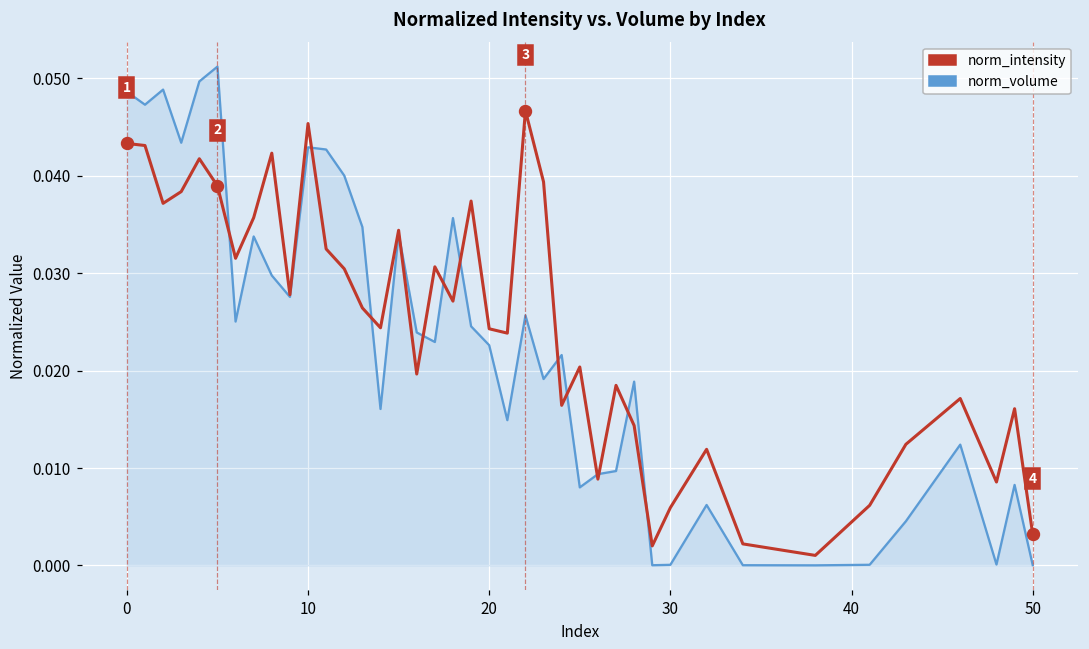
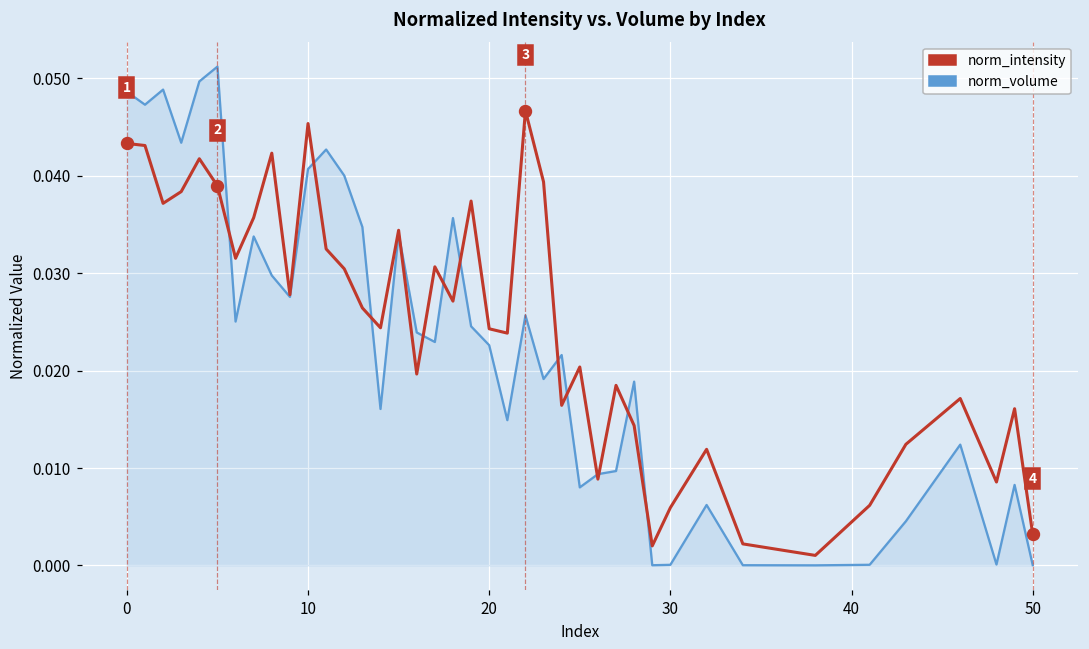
norm_volume, 10: 0.043 -> 0.041
